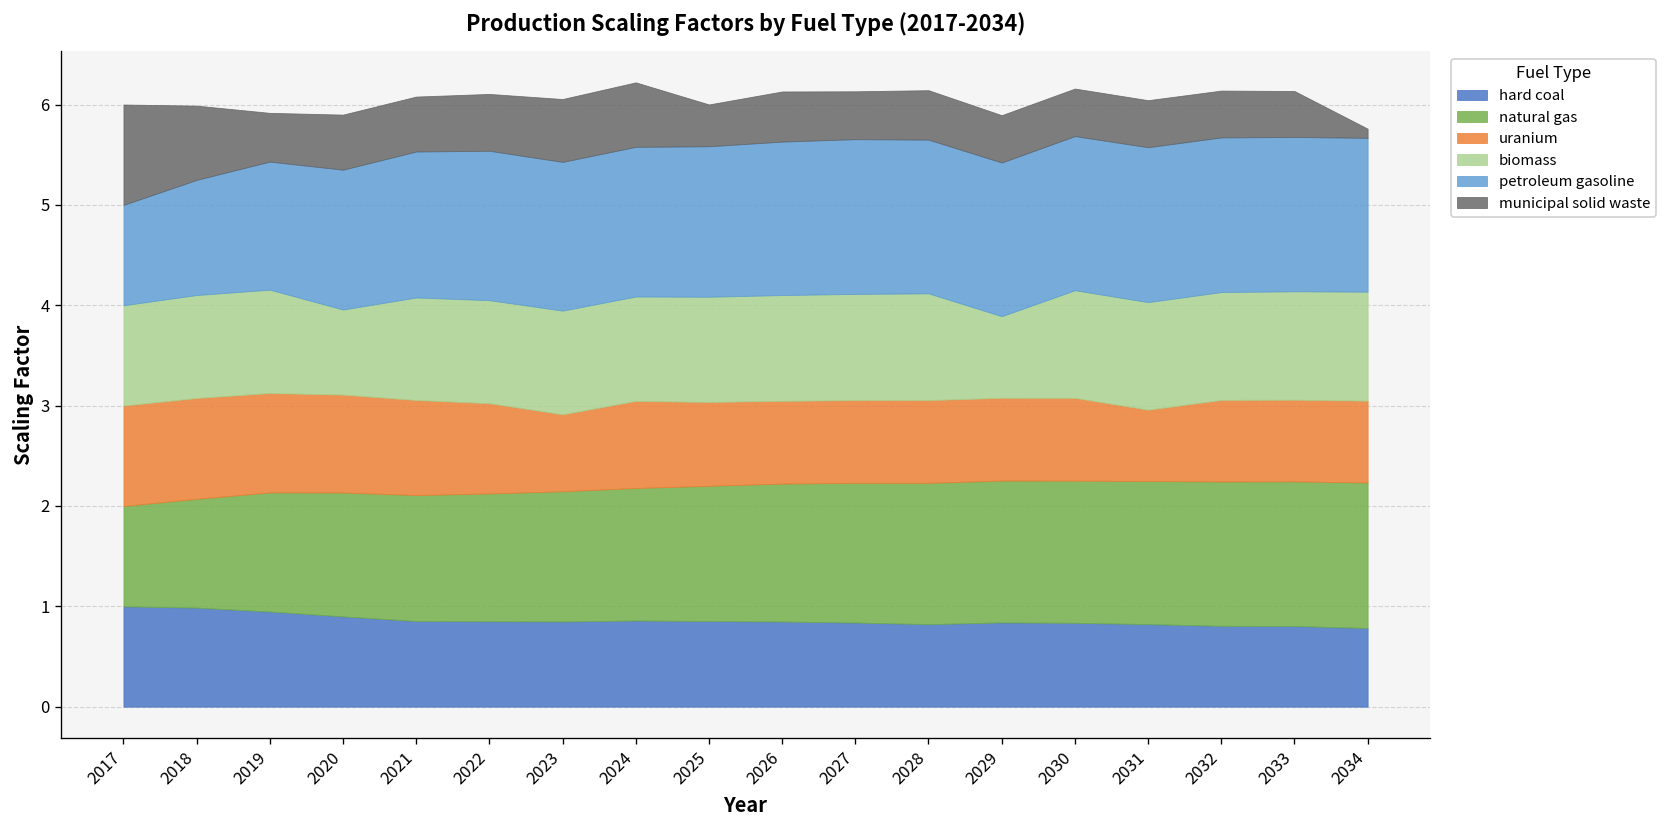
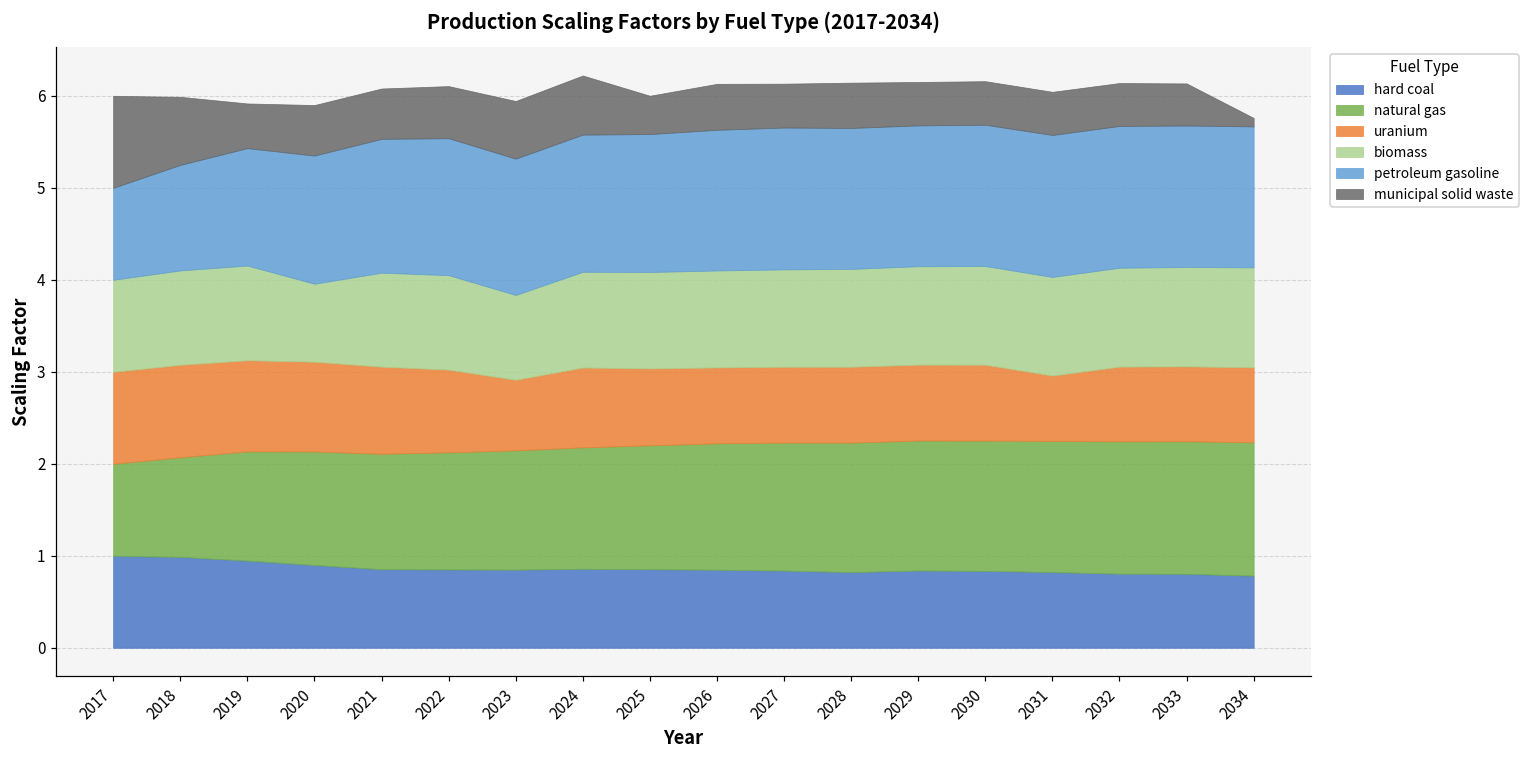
biomass, 2023: 1.0 -> 0.9
biomass, 2029: 0.8 -> 1.1
